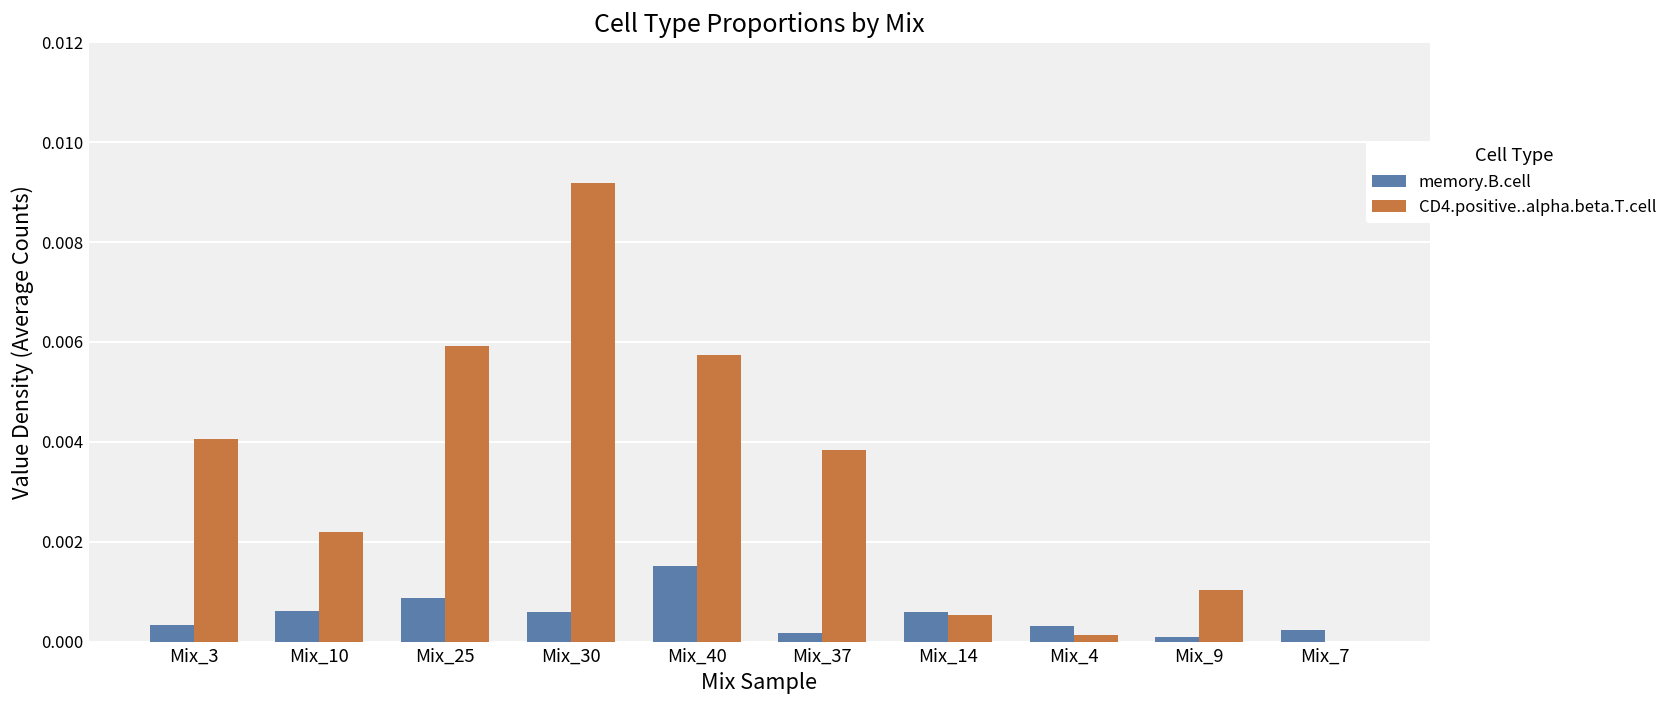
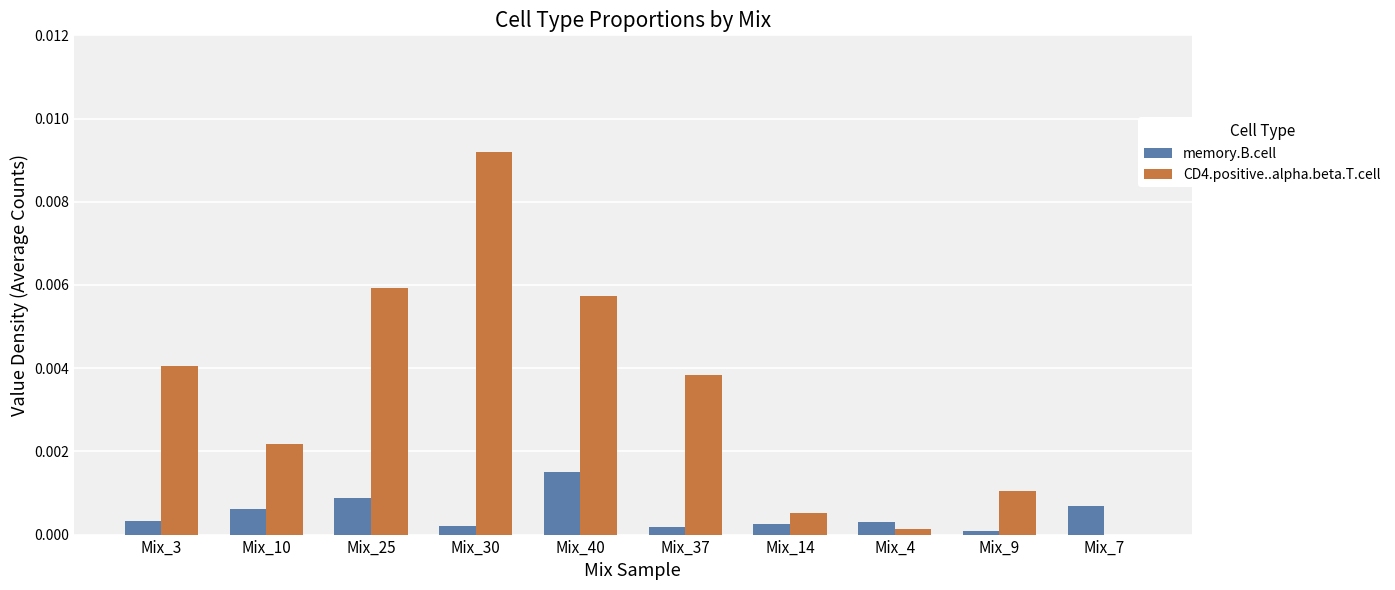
memory.B.cell, Mix_30: 0.0006 -> 0.0002
memory.B.cell, Mix_14: 0.0006 -> 0.0003
memory.B.cell, Mix_7: 0.0002 -> 0.0007
